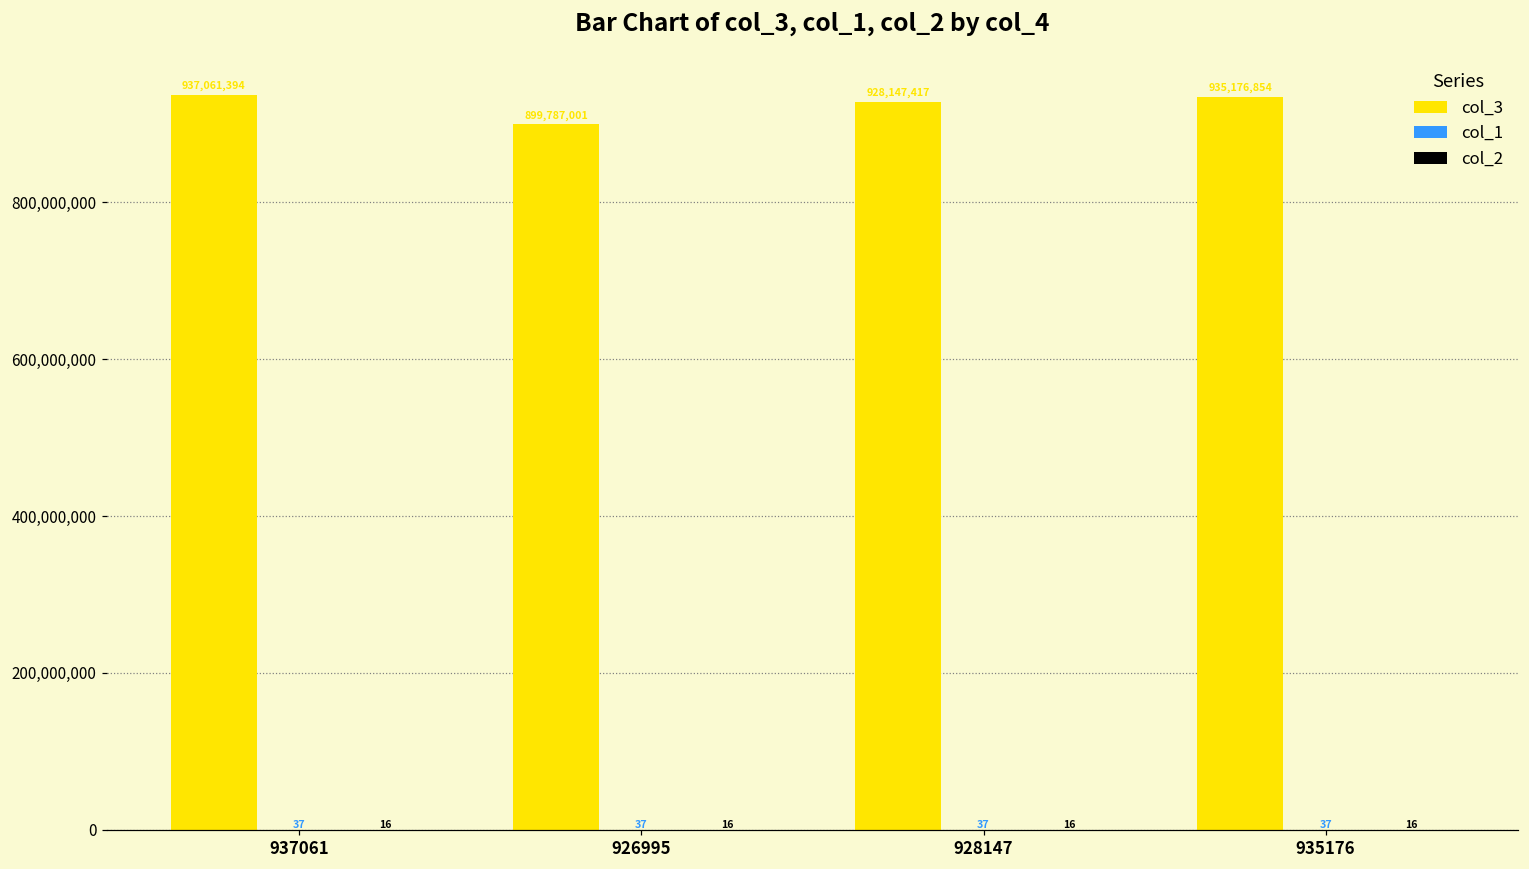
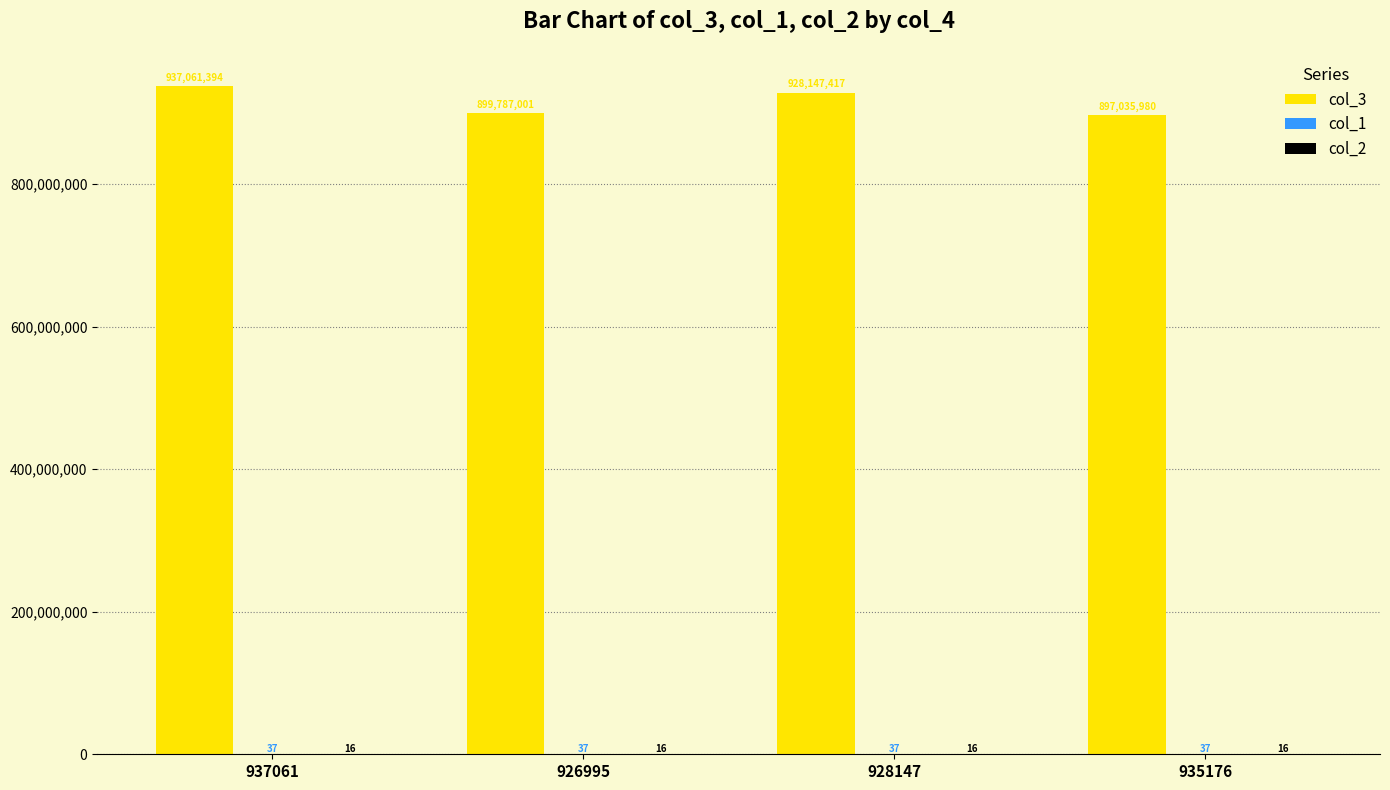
col_3, 935176: 935,176,854 -> 897,035,980
